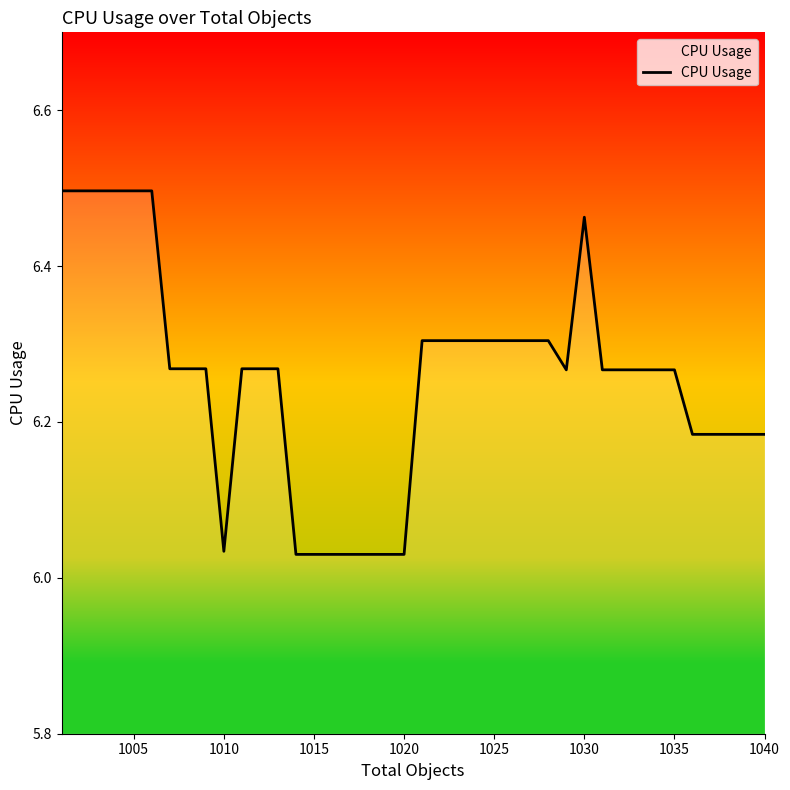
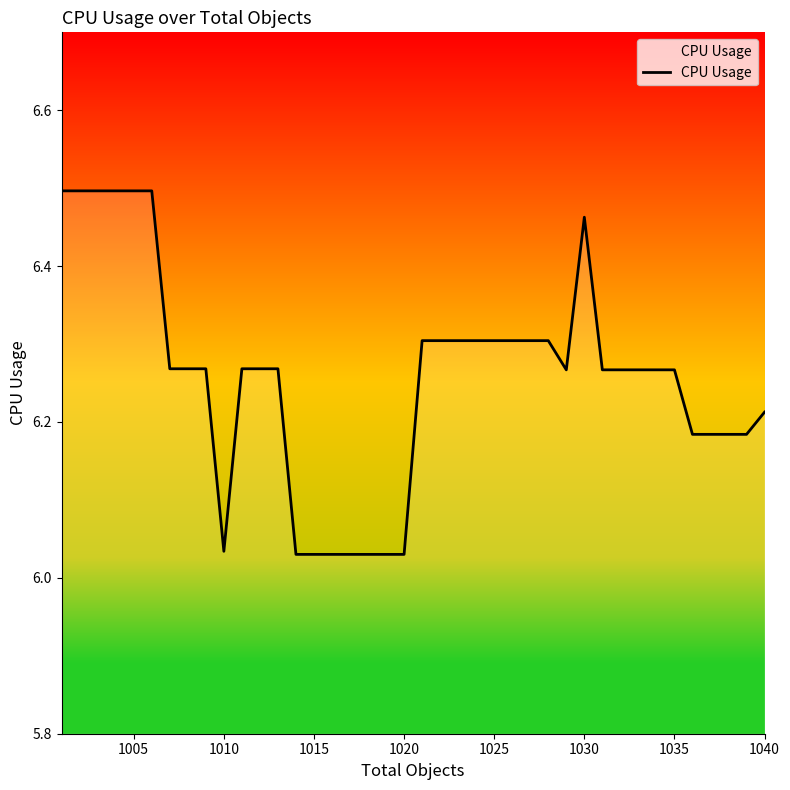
1040: 6.18 -> 6.21
